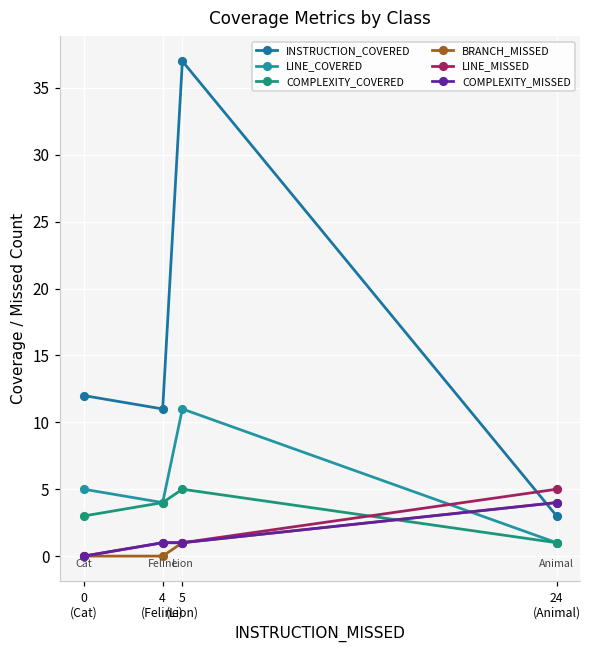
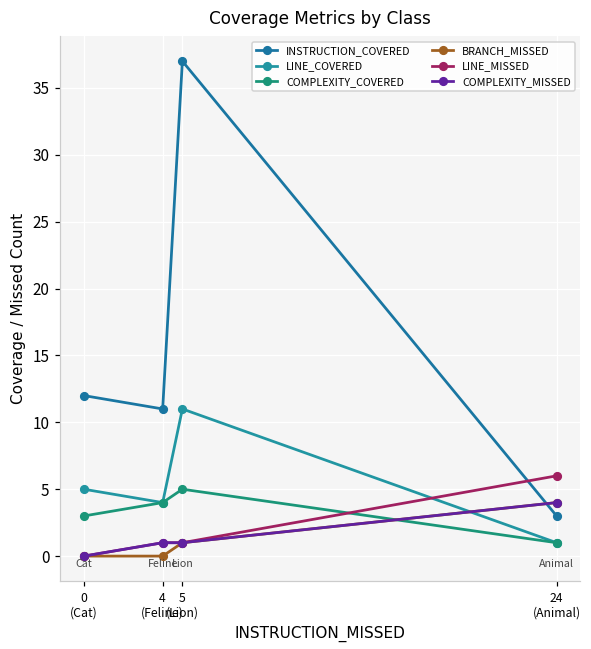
LINE_MISSED, 24 (Animal): 5 -> 6
